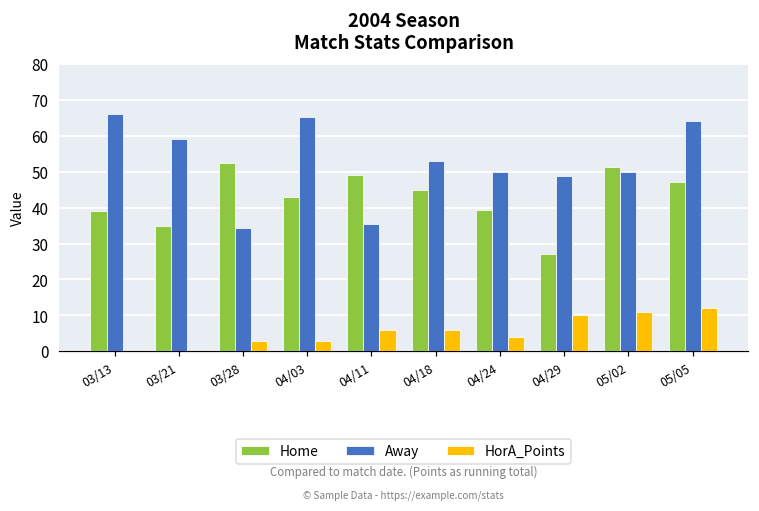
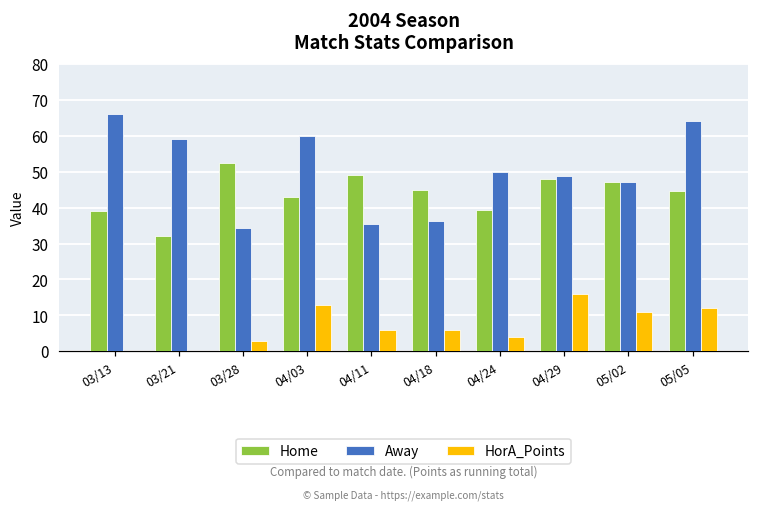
Home, 03/21: 35 -> 32
Away, 04/03: 65 -> 60
HorA_Points, 04/03: 3 -> 13
Away, 04/18: 53 -> 36
Home, 04/29: 27 -> 48
HorA_Points, 04/29: 10 -> 16
Home, 05/02: 51 -> 47
Away, 05/02: 50 -> 47
Home, 05/05: 47 -> 45
